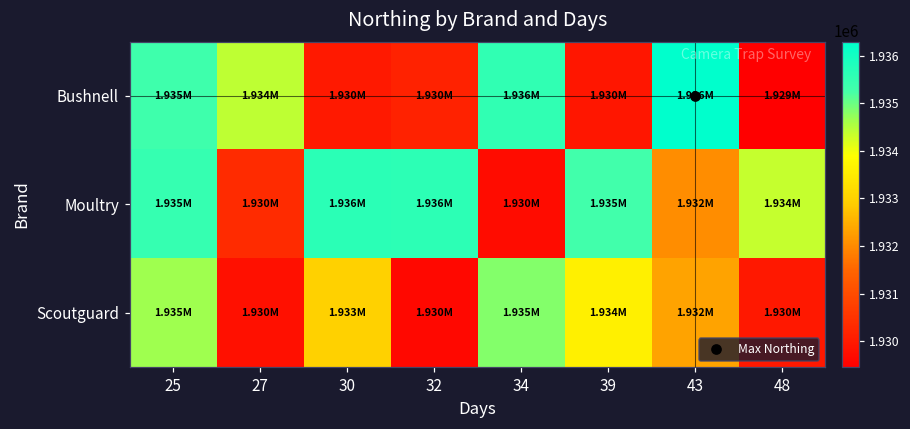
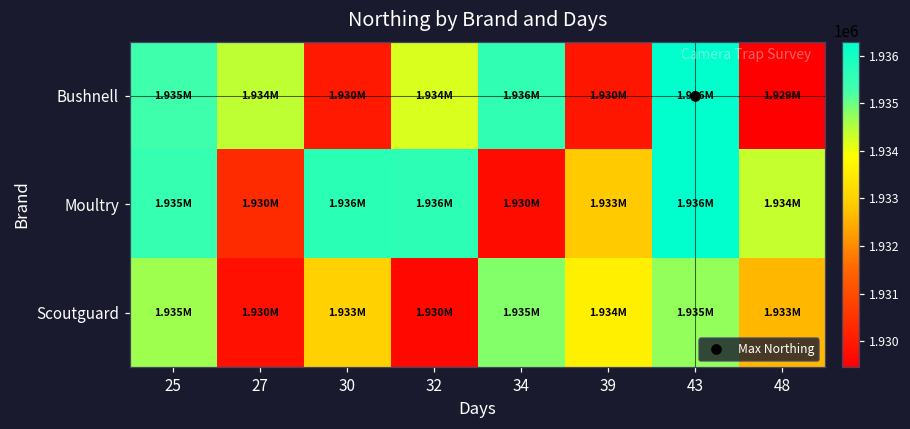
Bushnell, 32: 1.930M -> 1.934M
Moultry, 39: 1.935M -> 1.933M
Moultry, 43: 1.932M -> 1.936M
Scoutguard, 43: 1.932M -> 1.935M
Scoutguard, 48: 1.930M -> 1.933M
